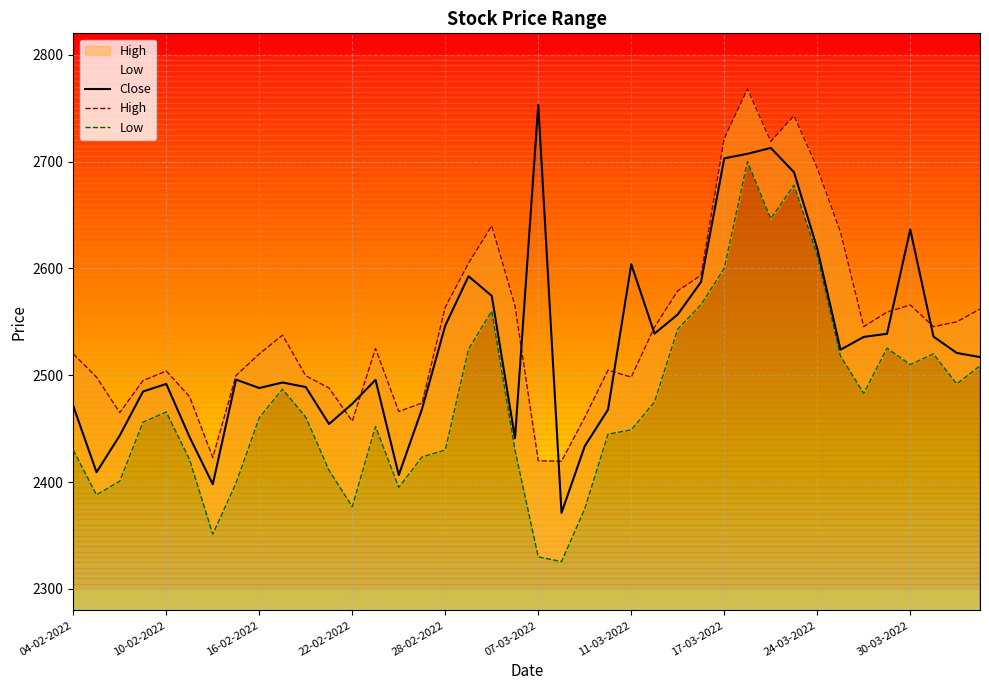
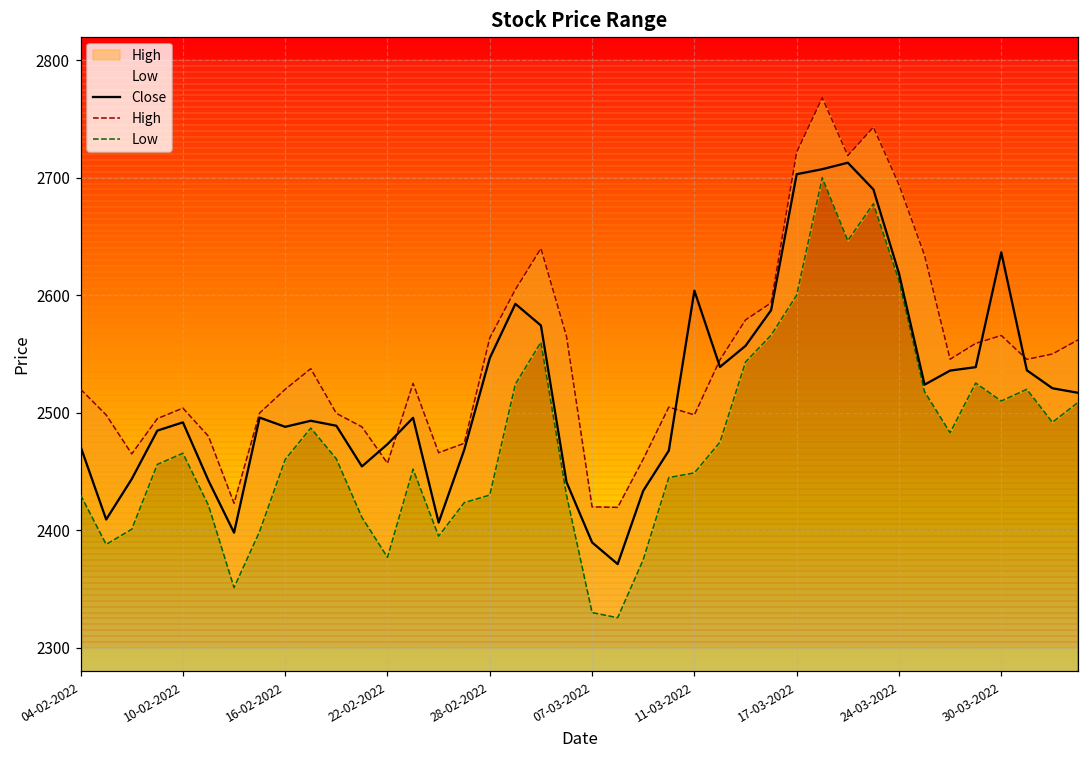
Close, 07-03-2022: 2753 -> 2390
